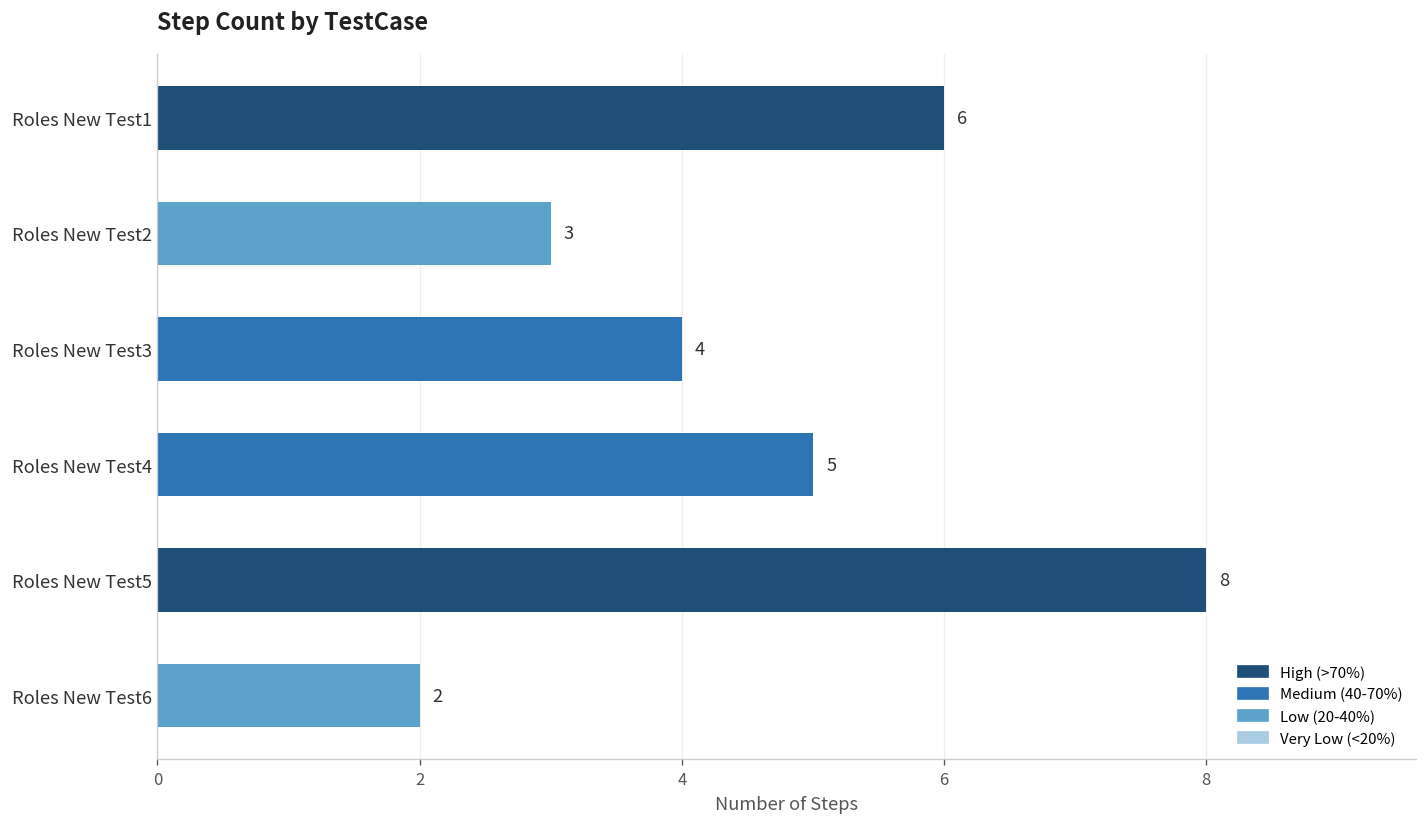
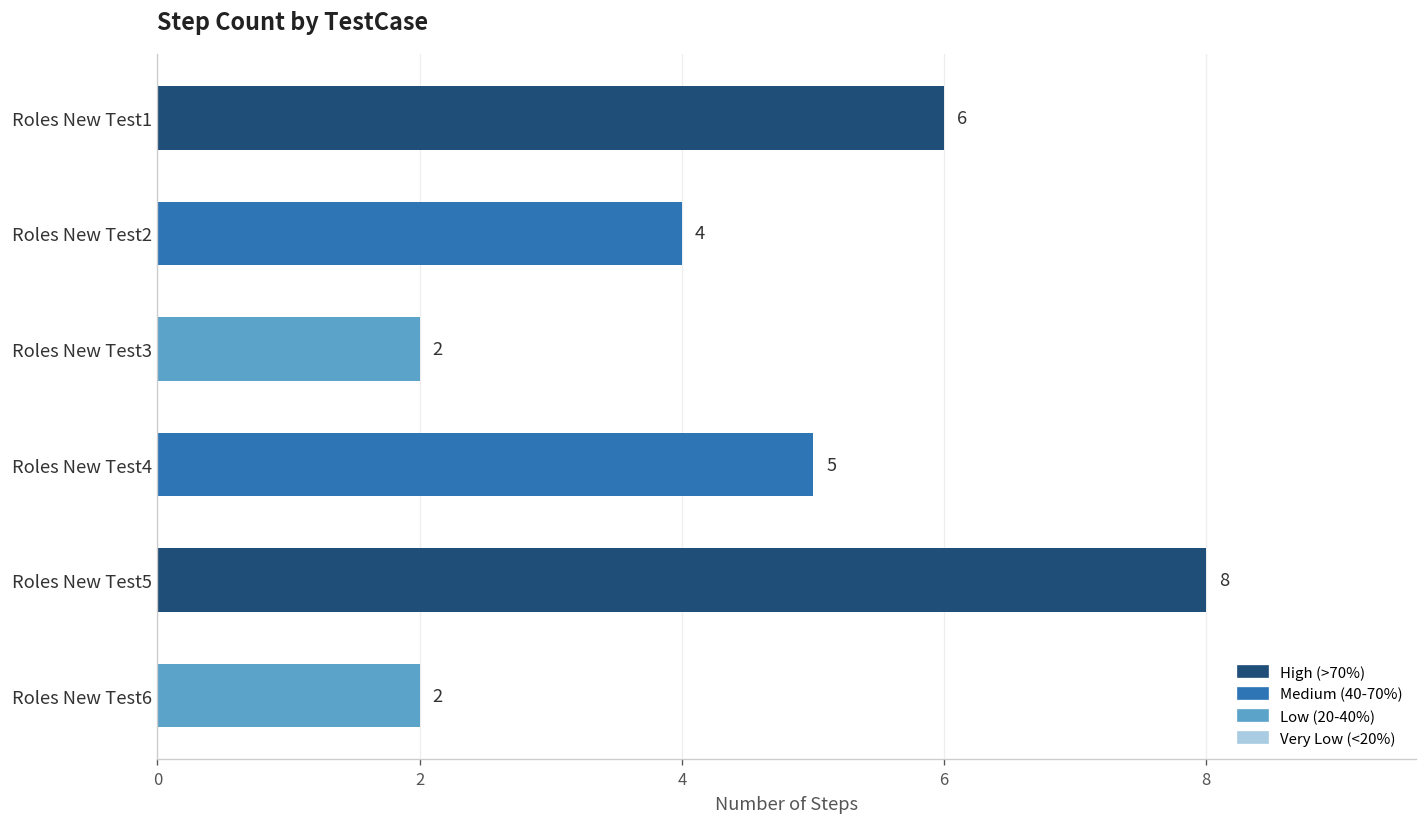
Roles New Test2: 3 -> 4
Roles New Test3: 4 -> 2
